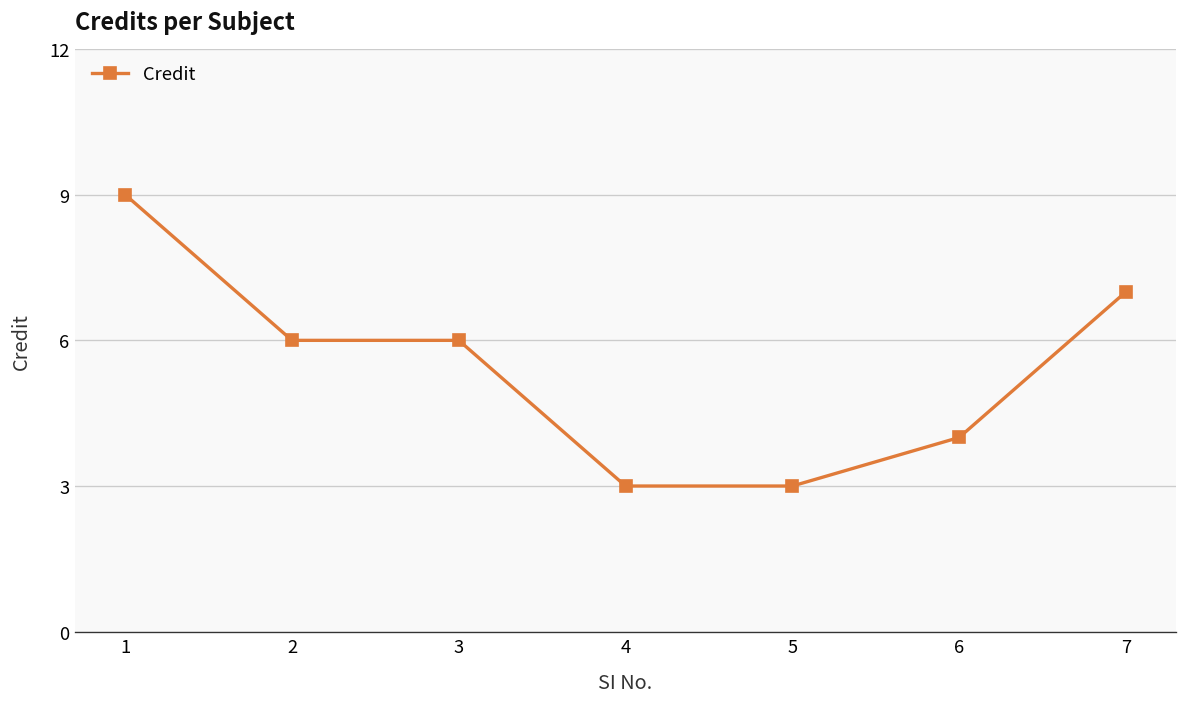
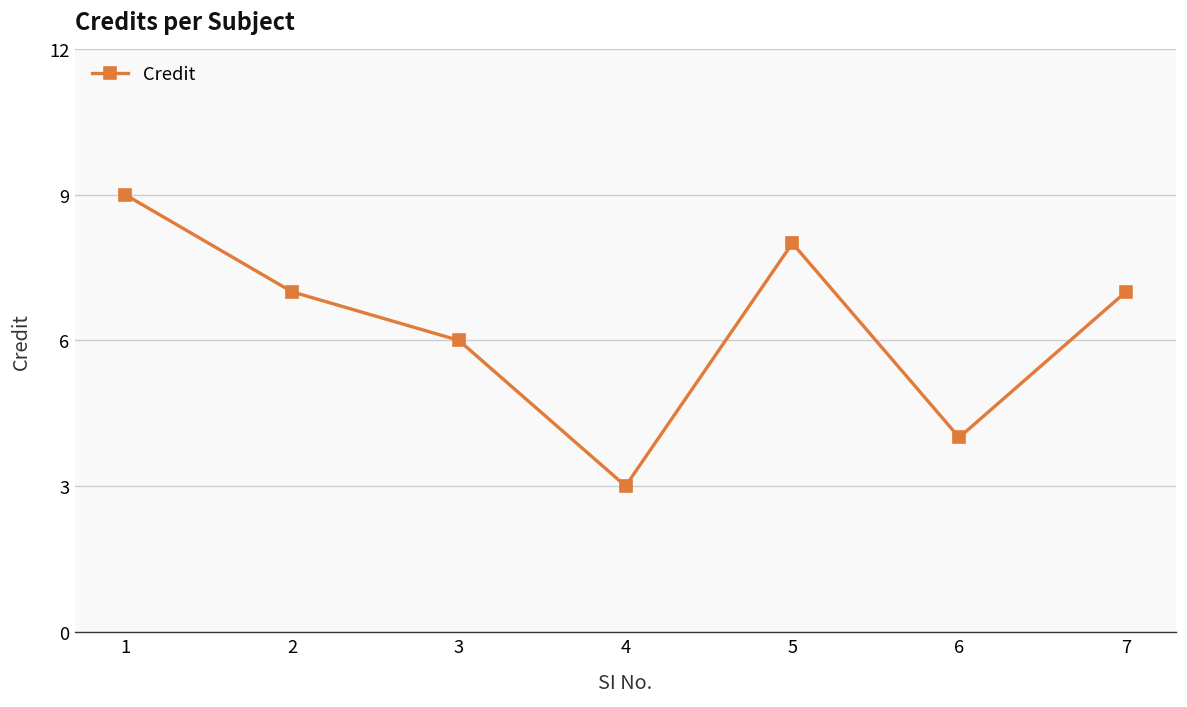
2: 6 -> 7
5: 3 -> 8
